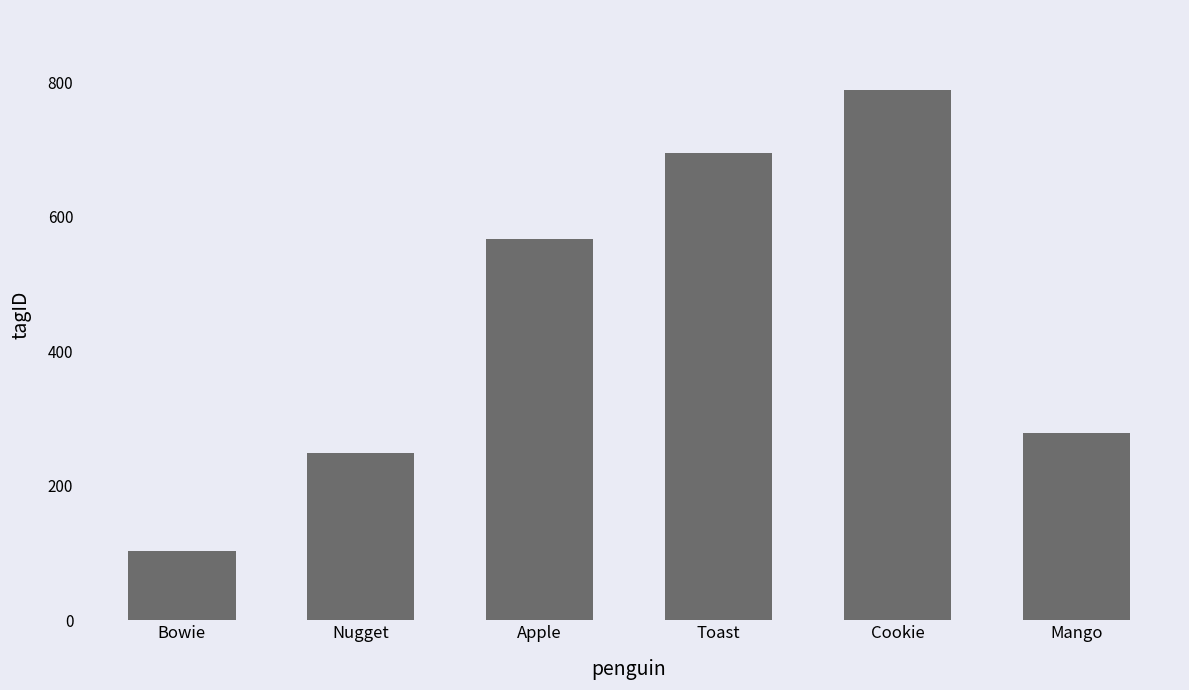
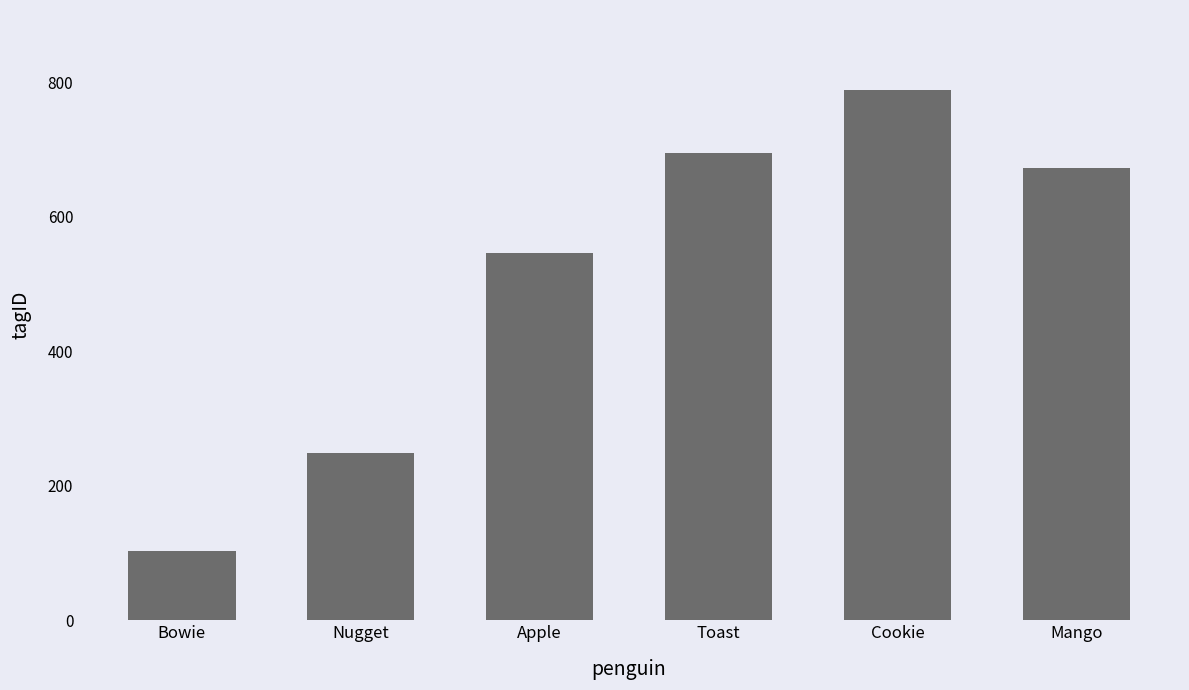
Apple: 570 -> 550
Mango: 280 -> 670
